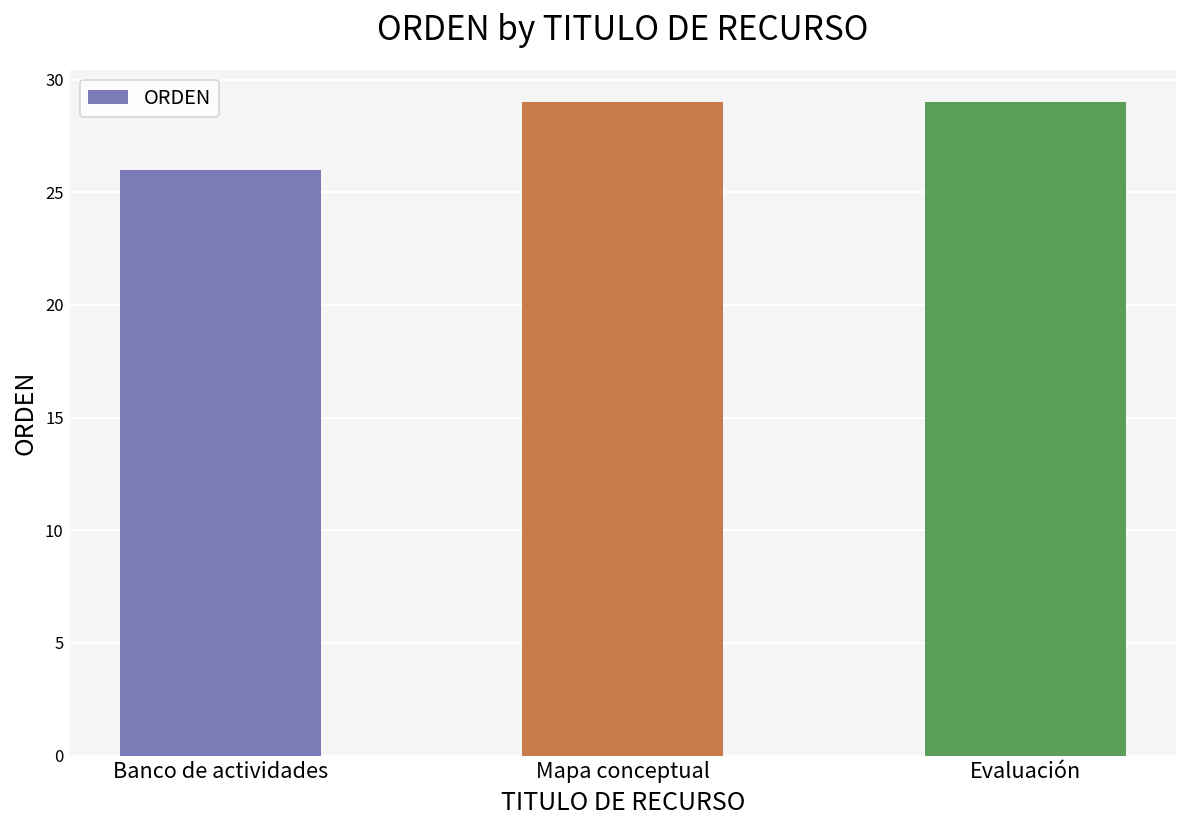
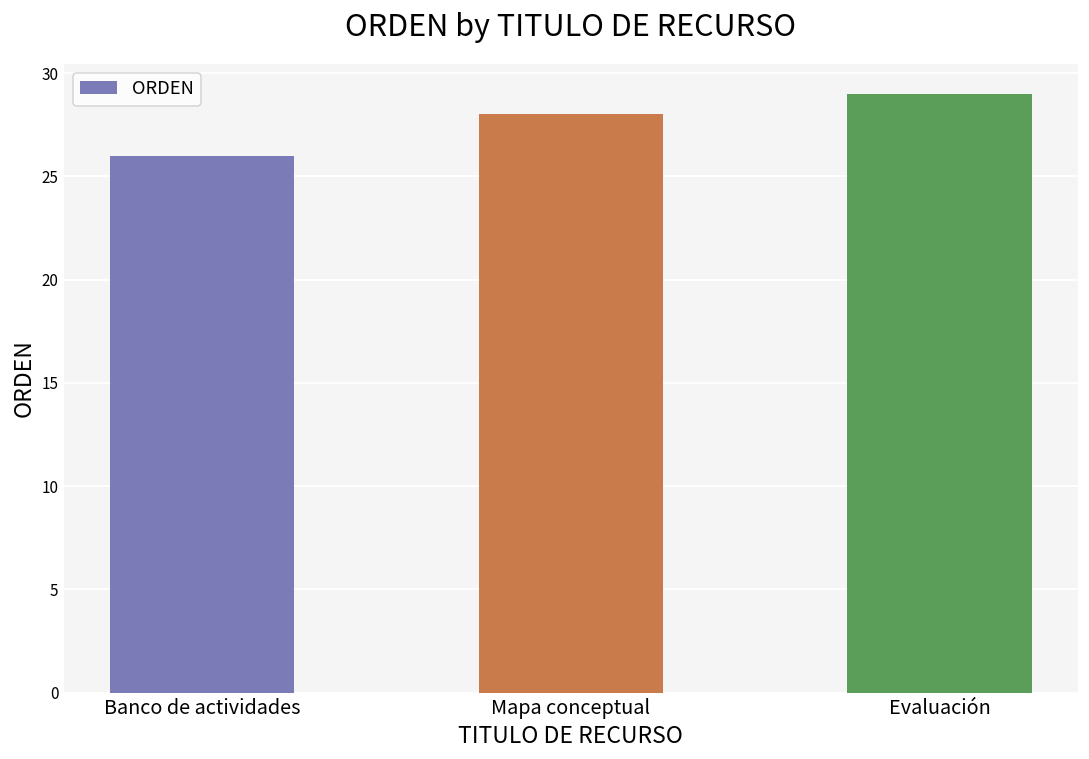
Mapa conceptual: 29 -> 28
